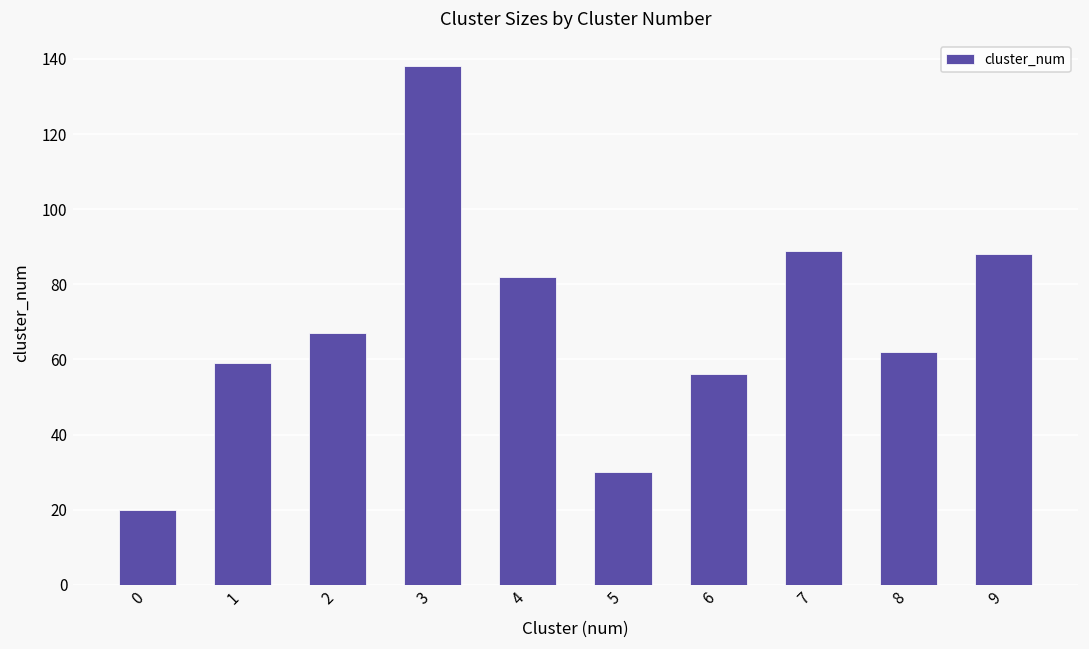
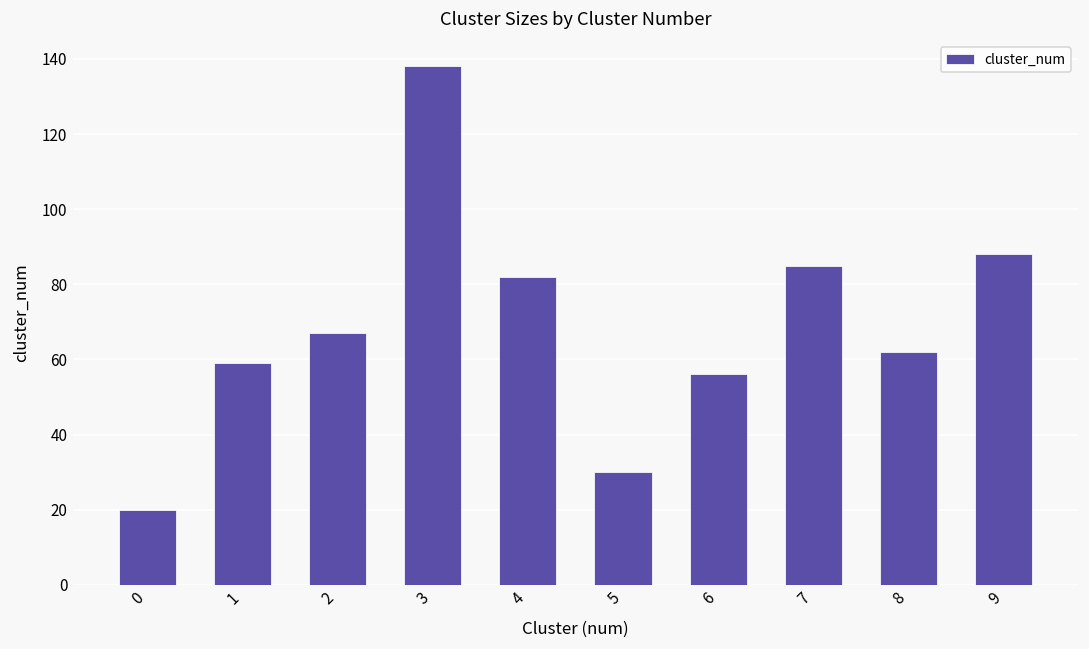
7: 89 -> 85
